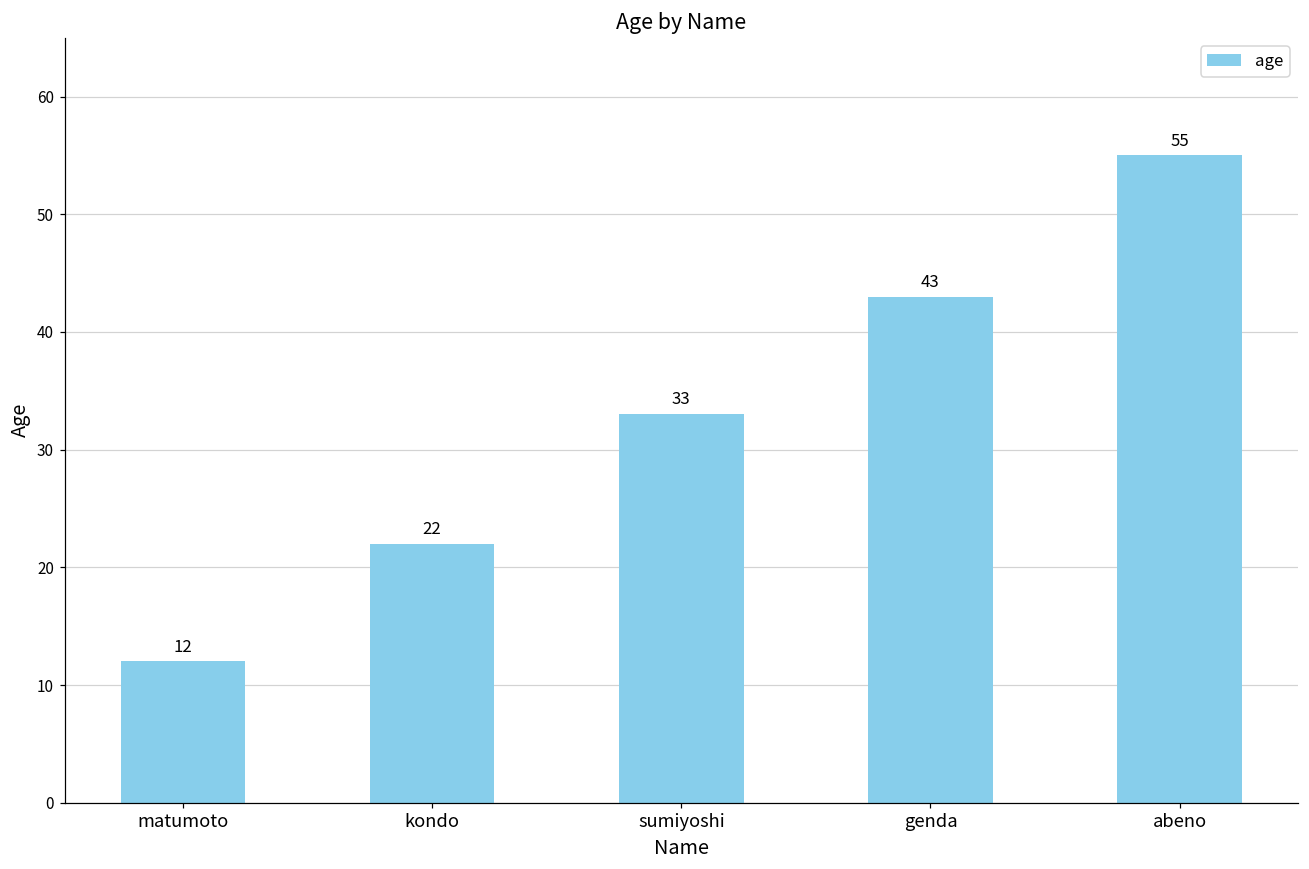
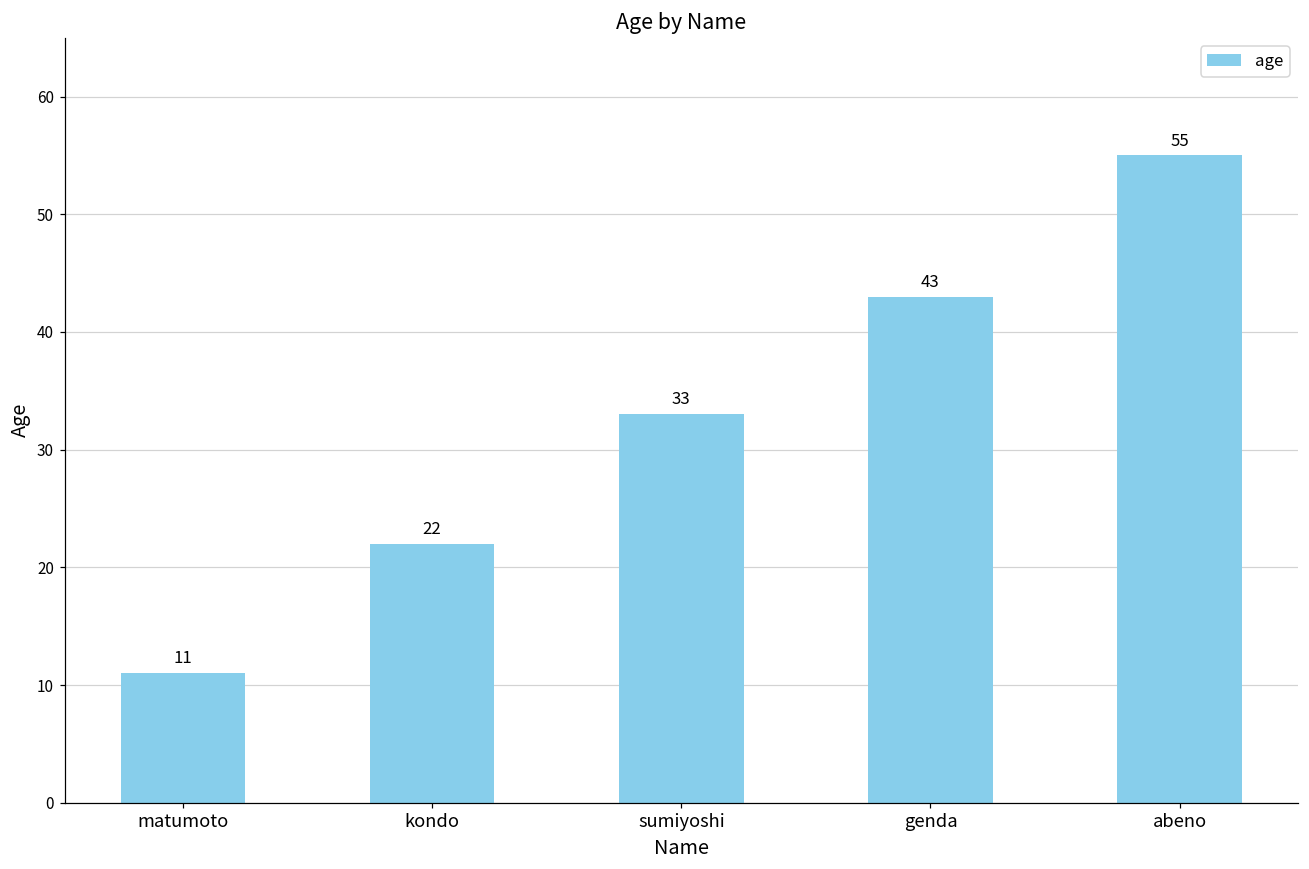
matumoto: 12 -> 11
